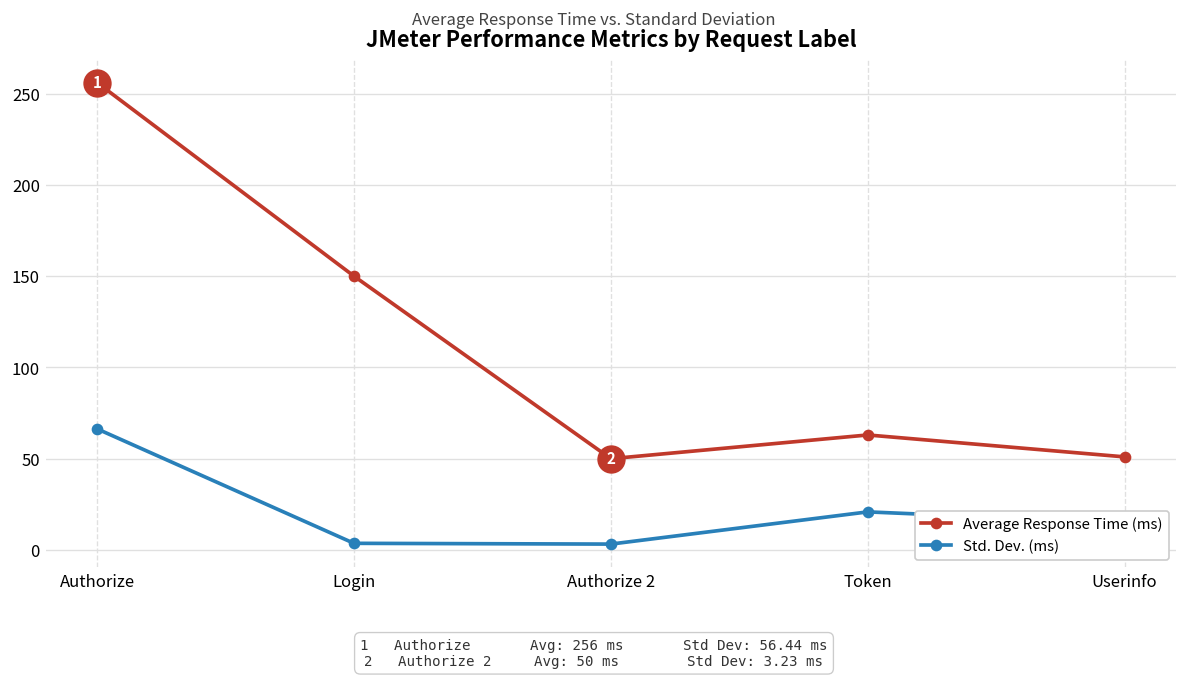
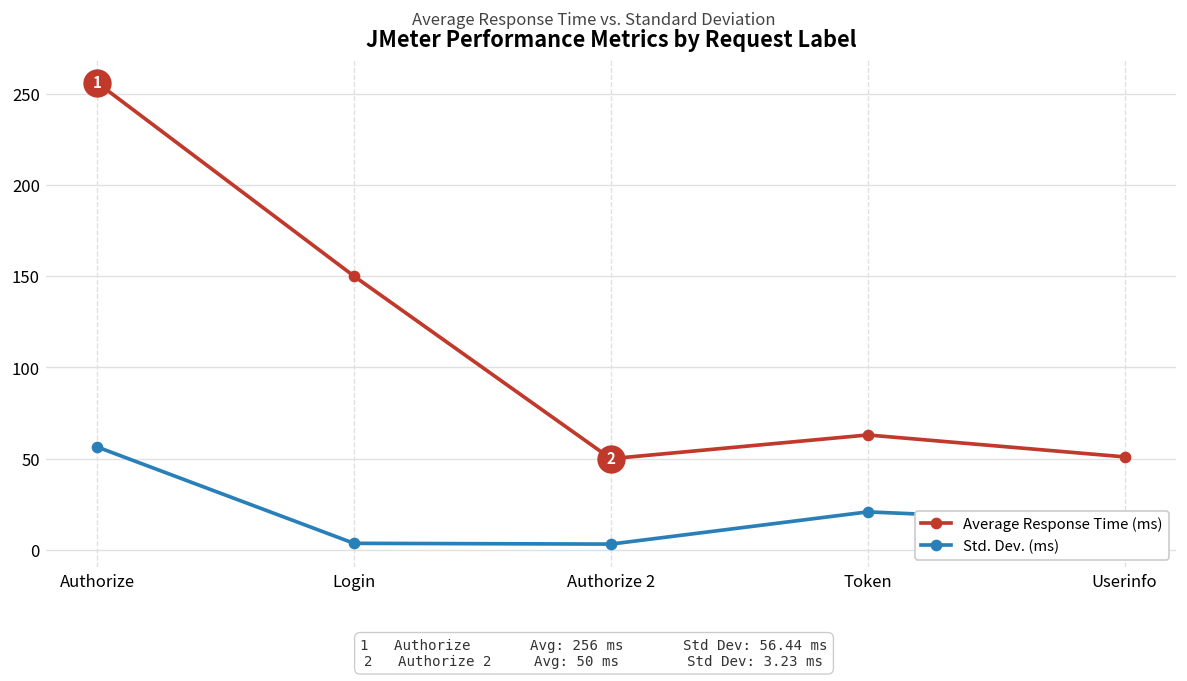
Std. Dev. (ms), Authorize: 66 -> 56
